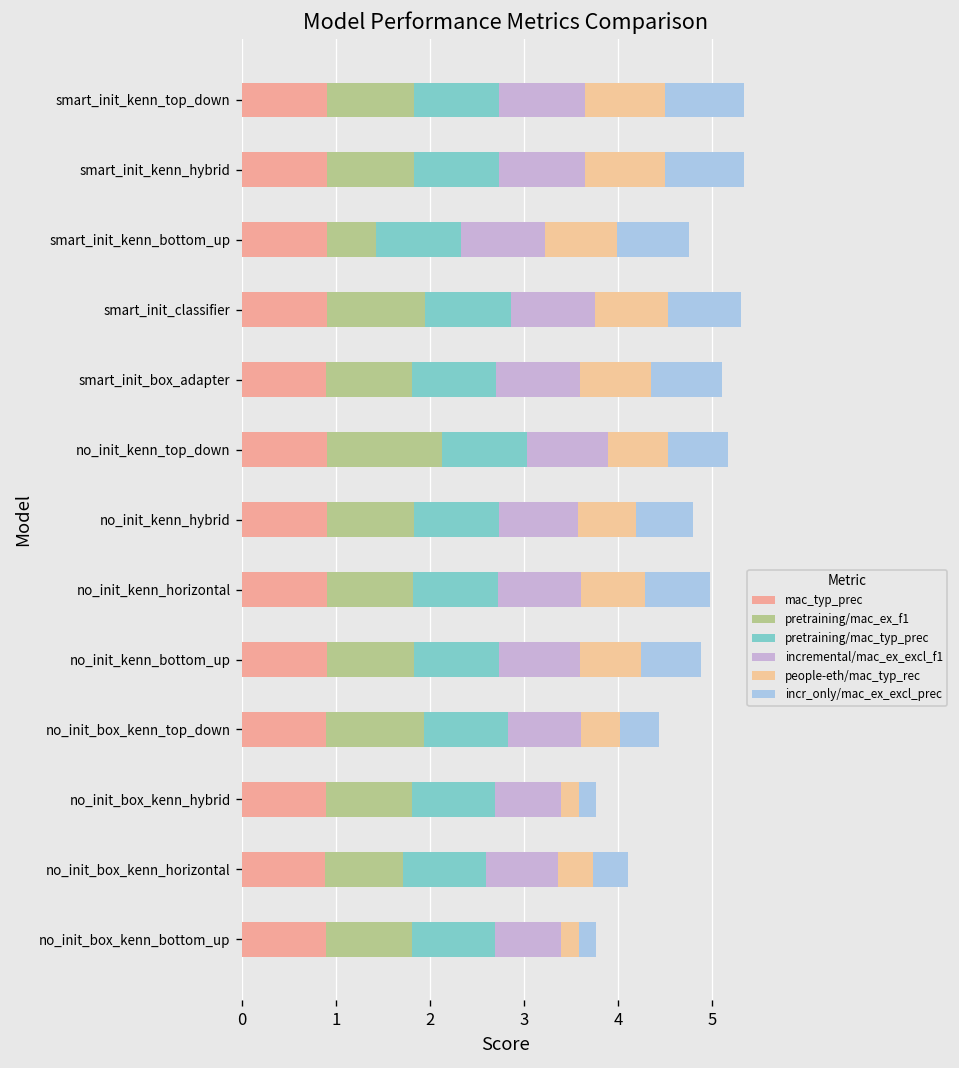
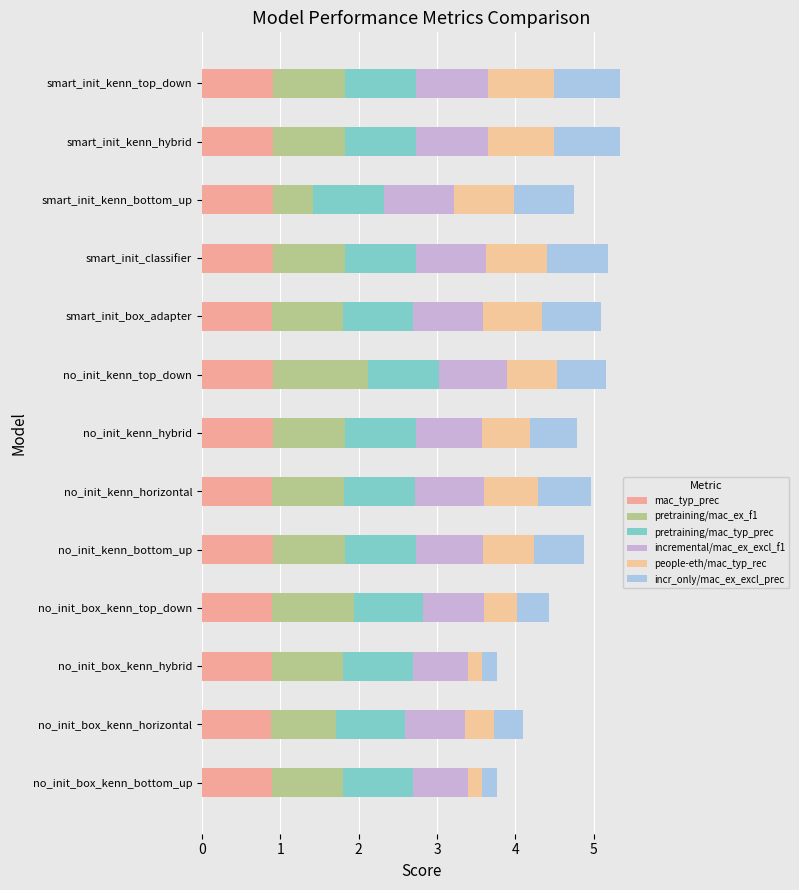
pretraining/mac_ex_f1, smart_init_classifier: 1.0 -> 0.9
